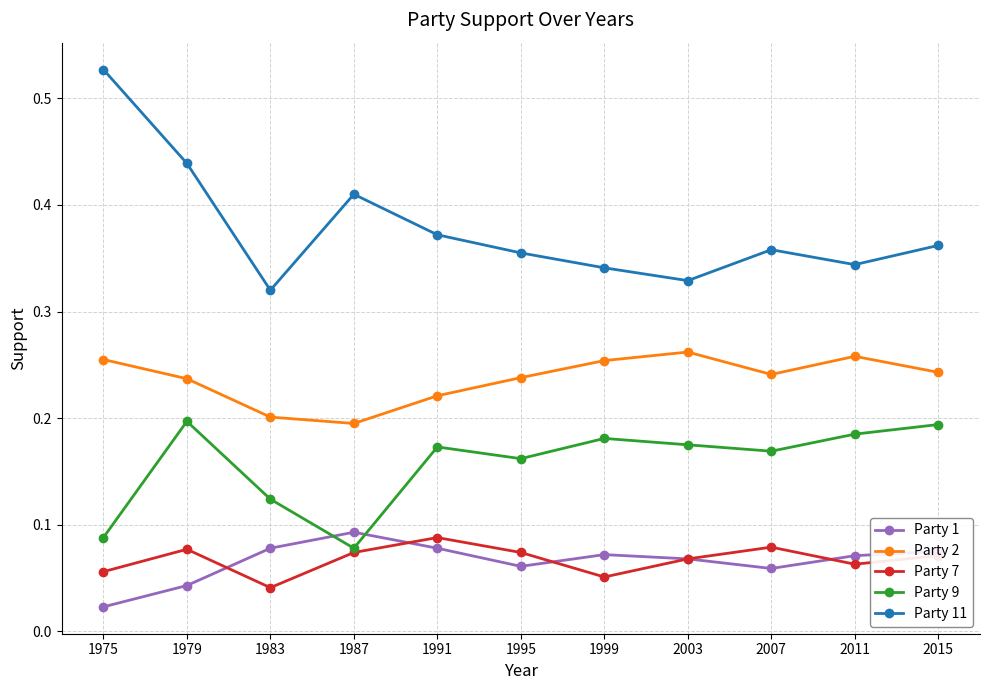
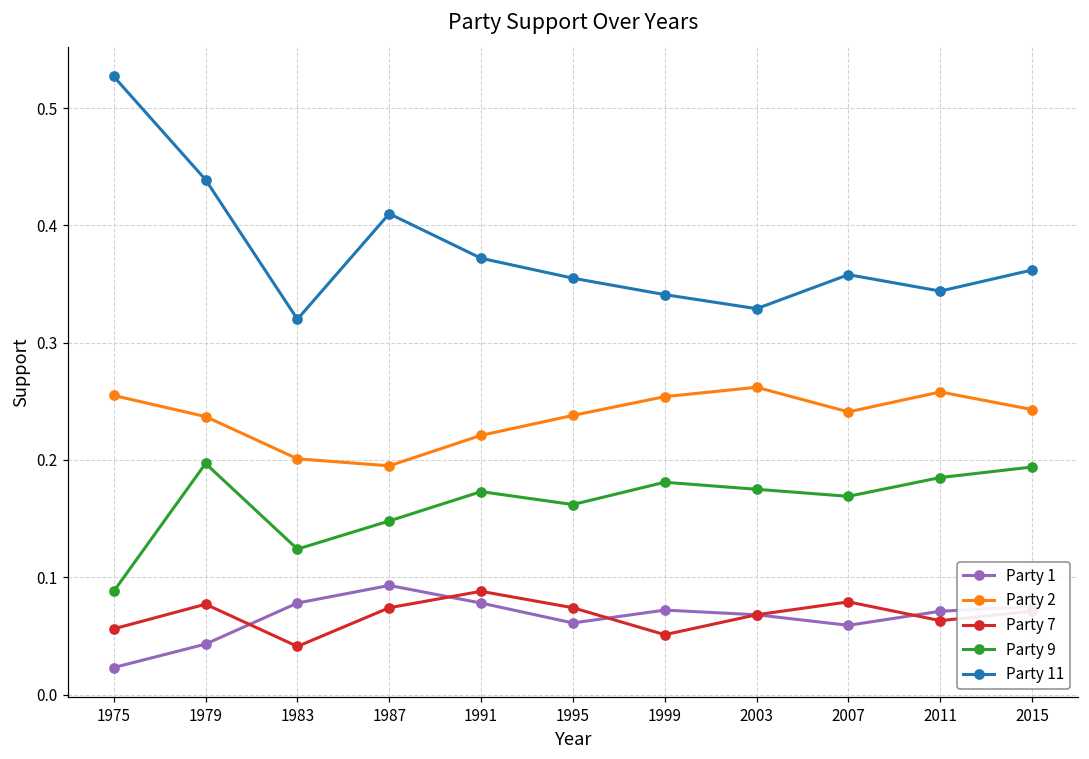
Party 9, 1987: 0.078 -> 0.148
